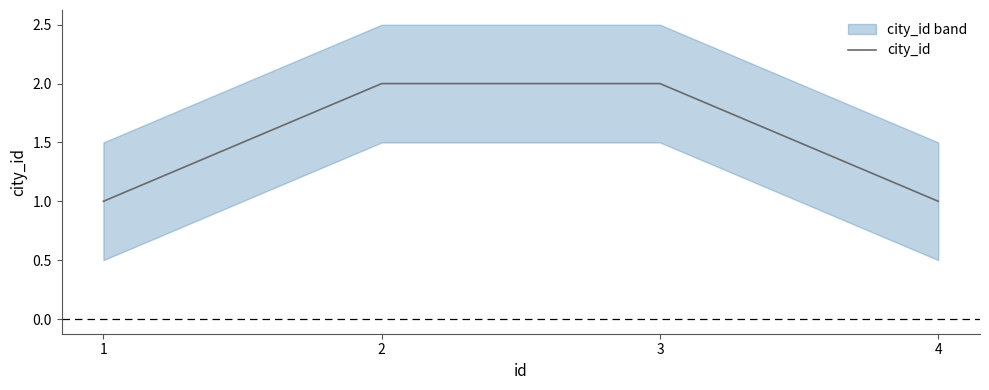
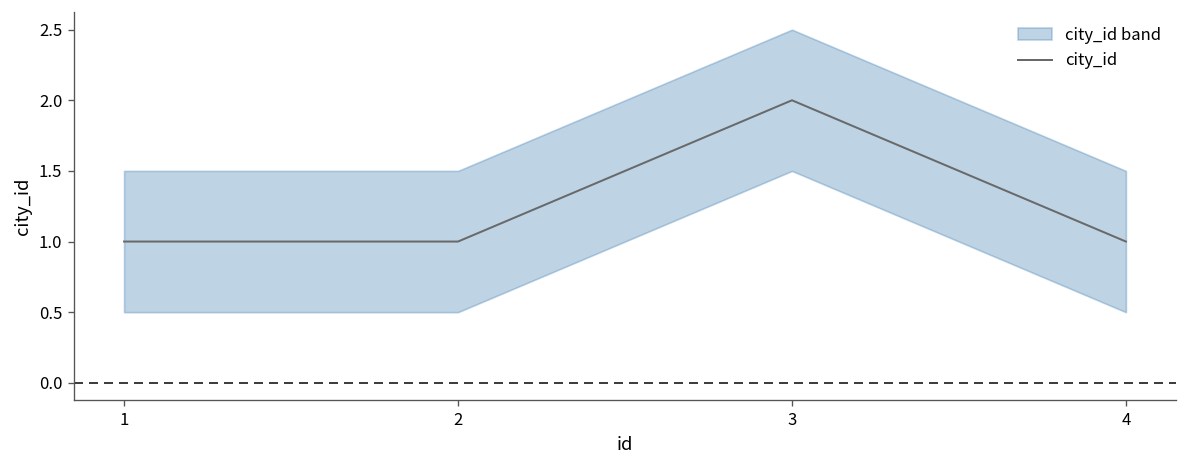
city_id, 2: 2 -> 1
